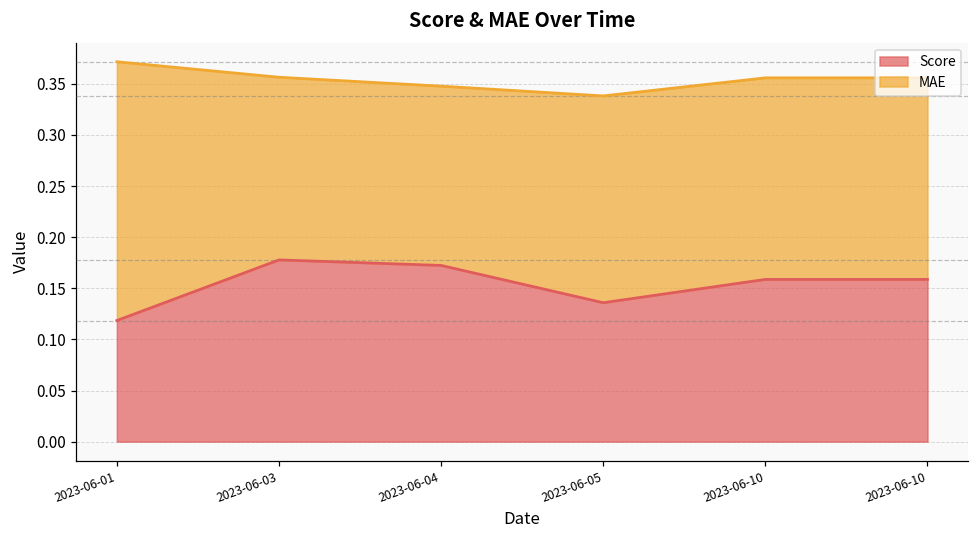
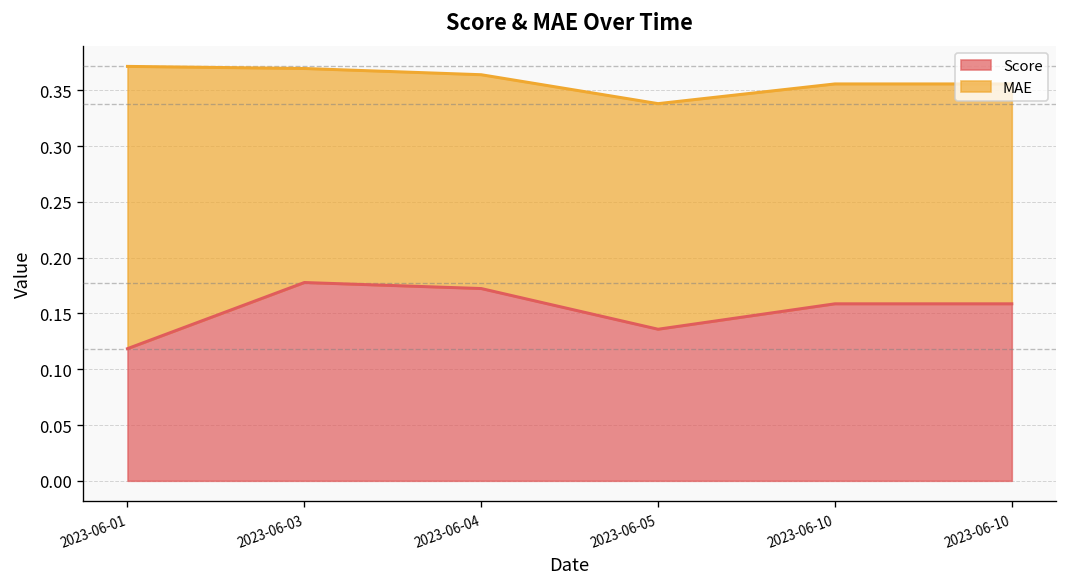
MAE, 2023-06-03: 0.36 -> 0.37
MAE, 2023-06-04: 0.35 -> 0.36
